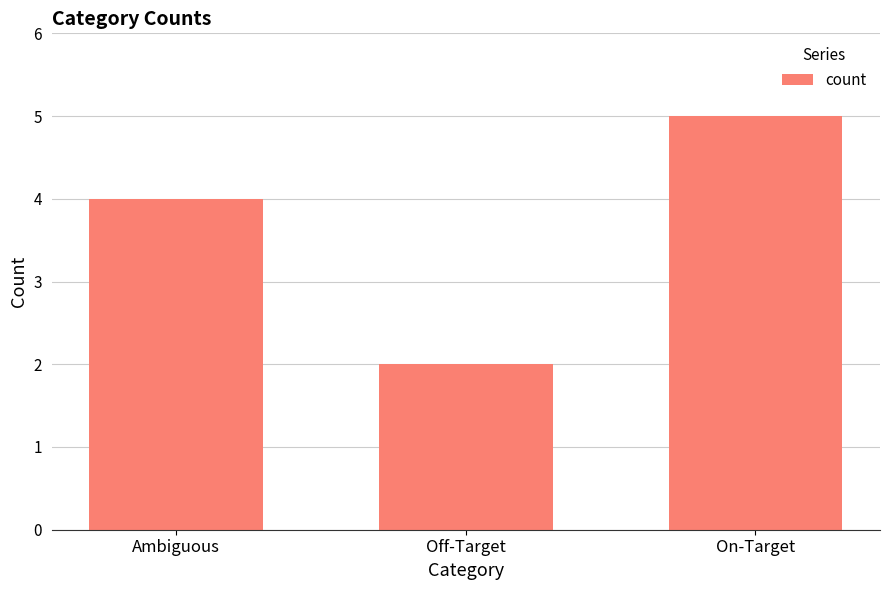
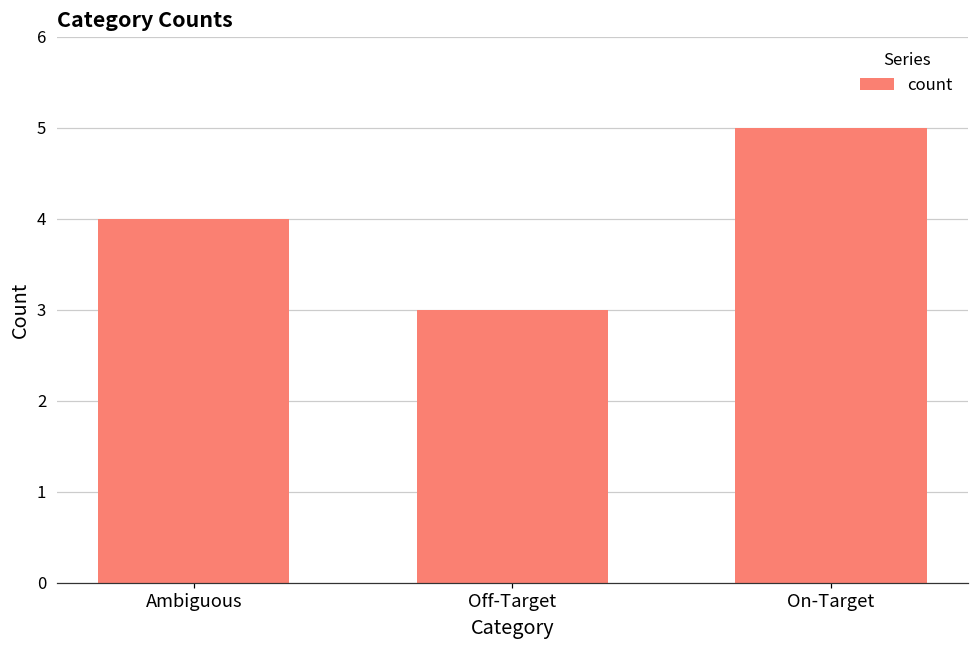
Off-Target: 2 -> 3
